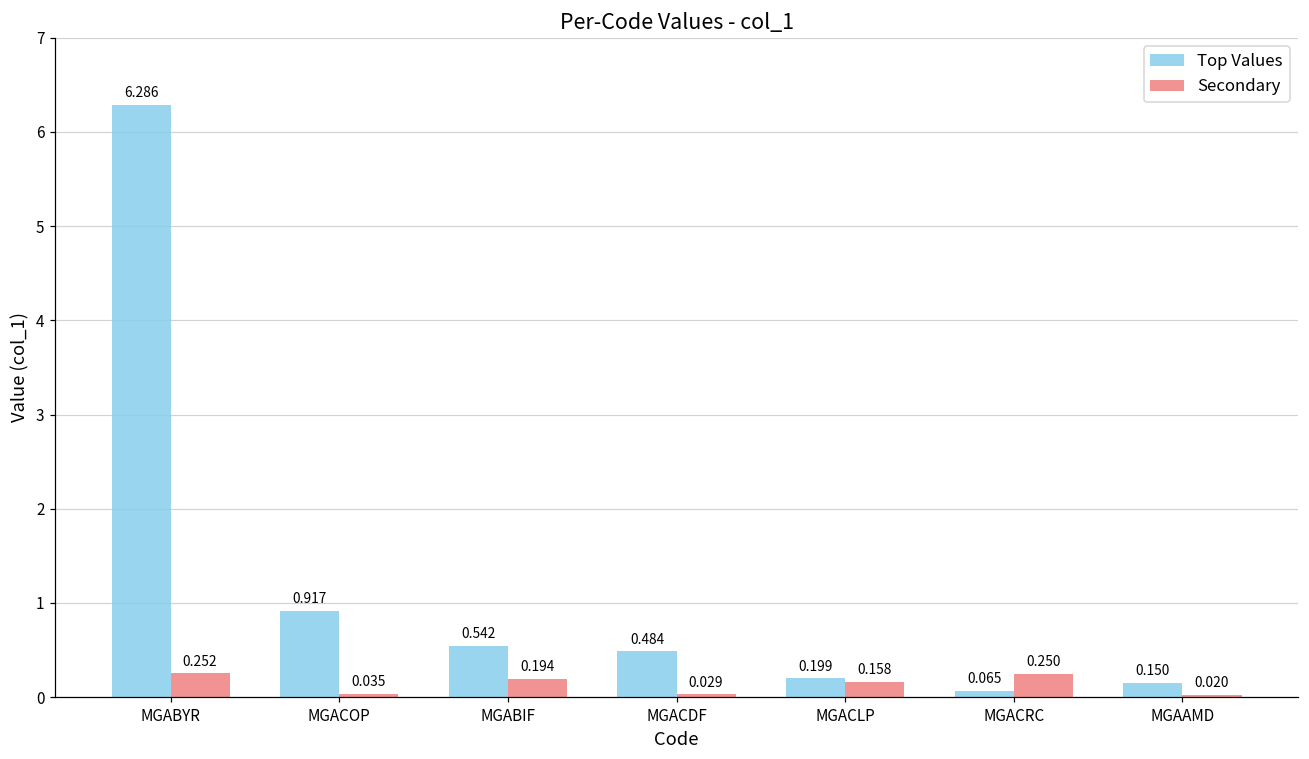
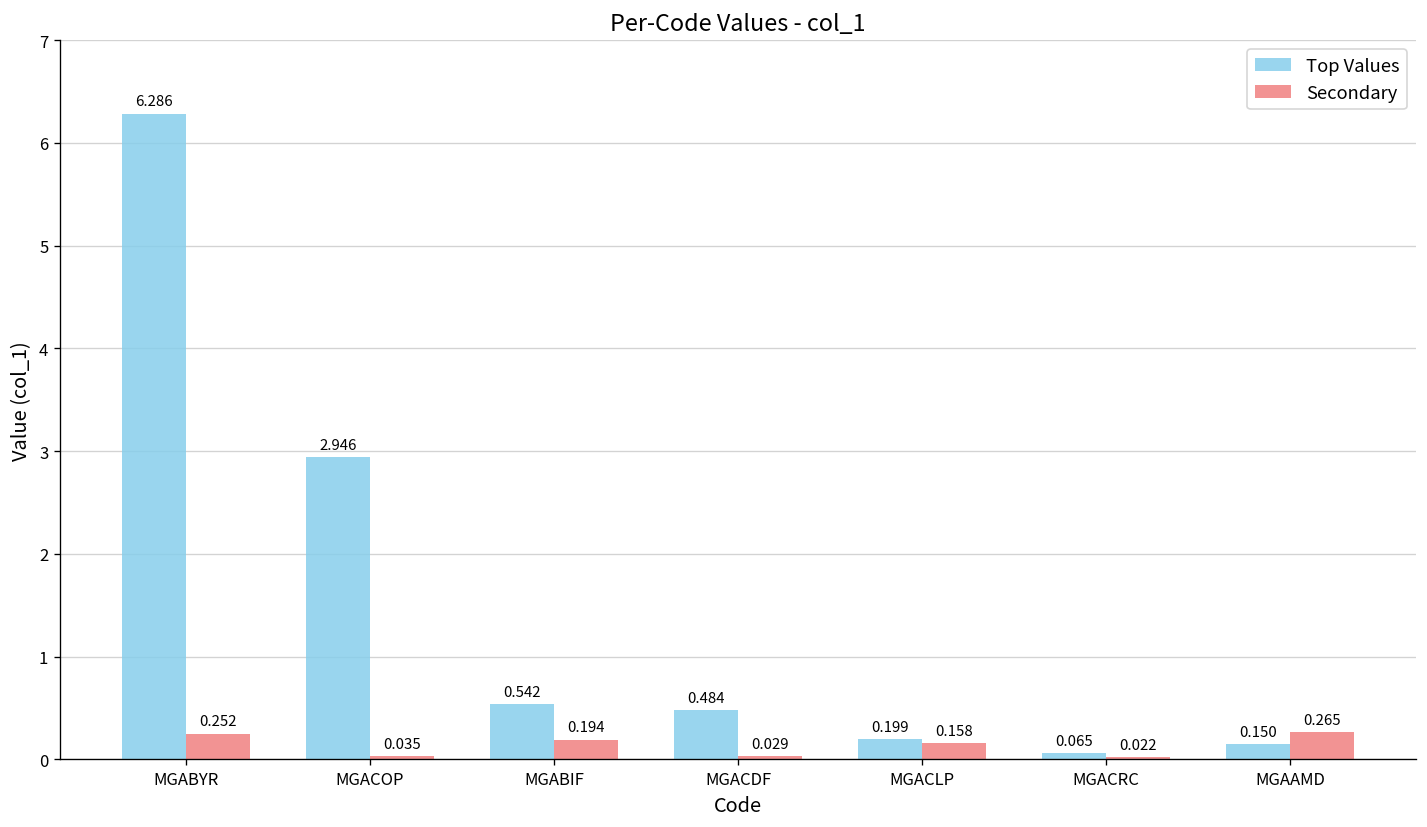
Top Values, MGACOP: 0.917 -> 2.946
Secondary, MGACRC: 0.250 -> 0.022
Secondary, MGAAMD: 0.020 -> 0.265
